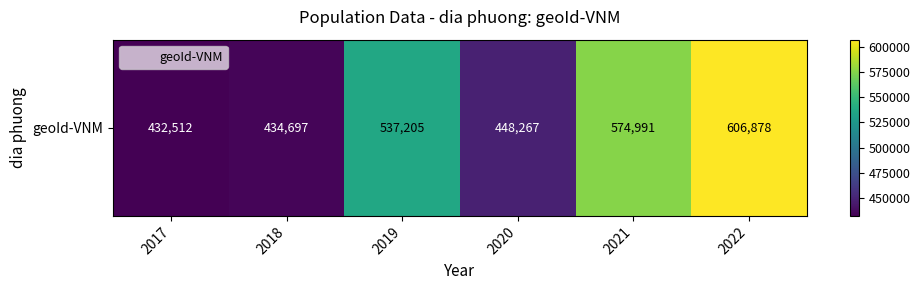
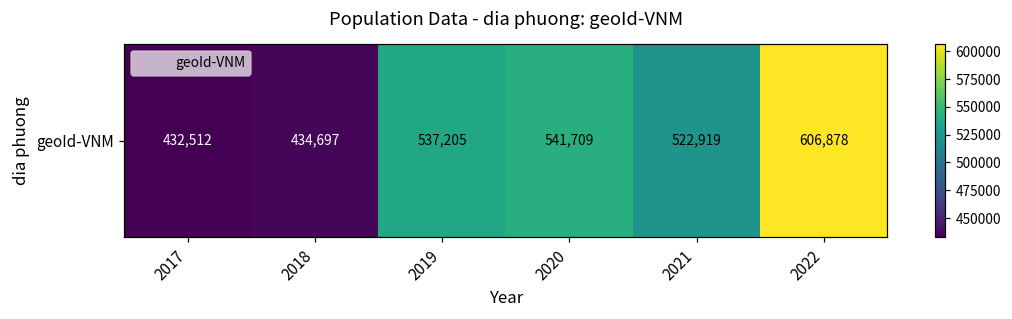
geoId-VNM, 2020: 448,267 -> 541,709
geoId-VNM, 2021: 574,991 -> 522,919
